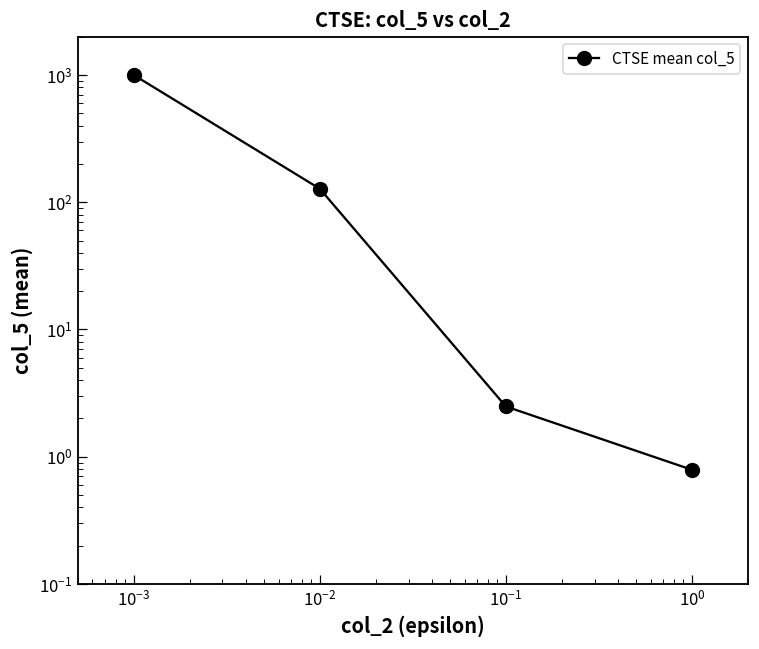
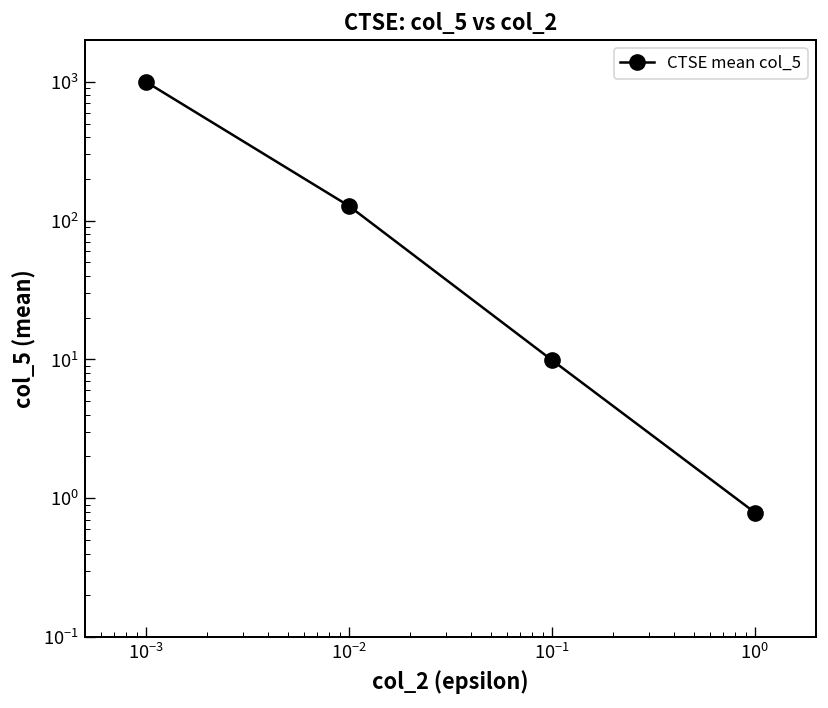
10^-1: 2.5 -> 10
